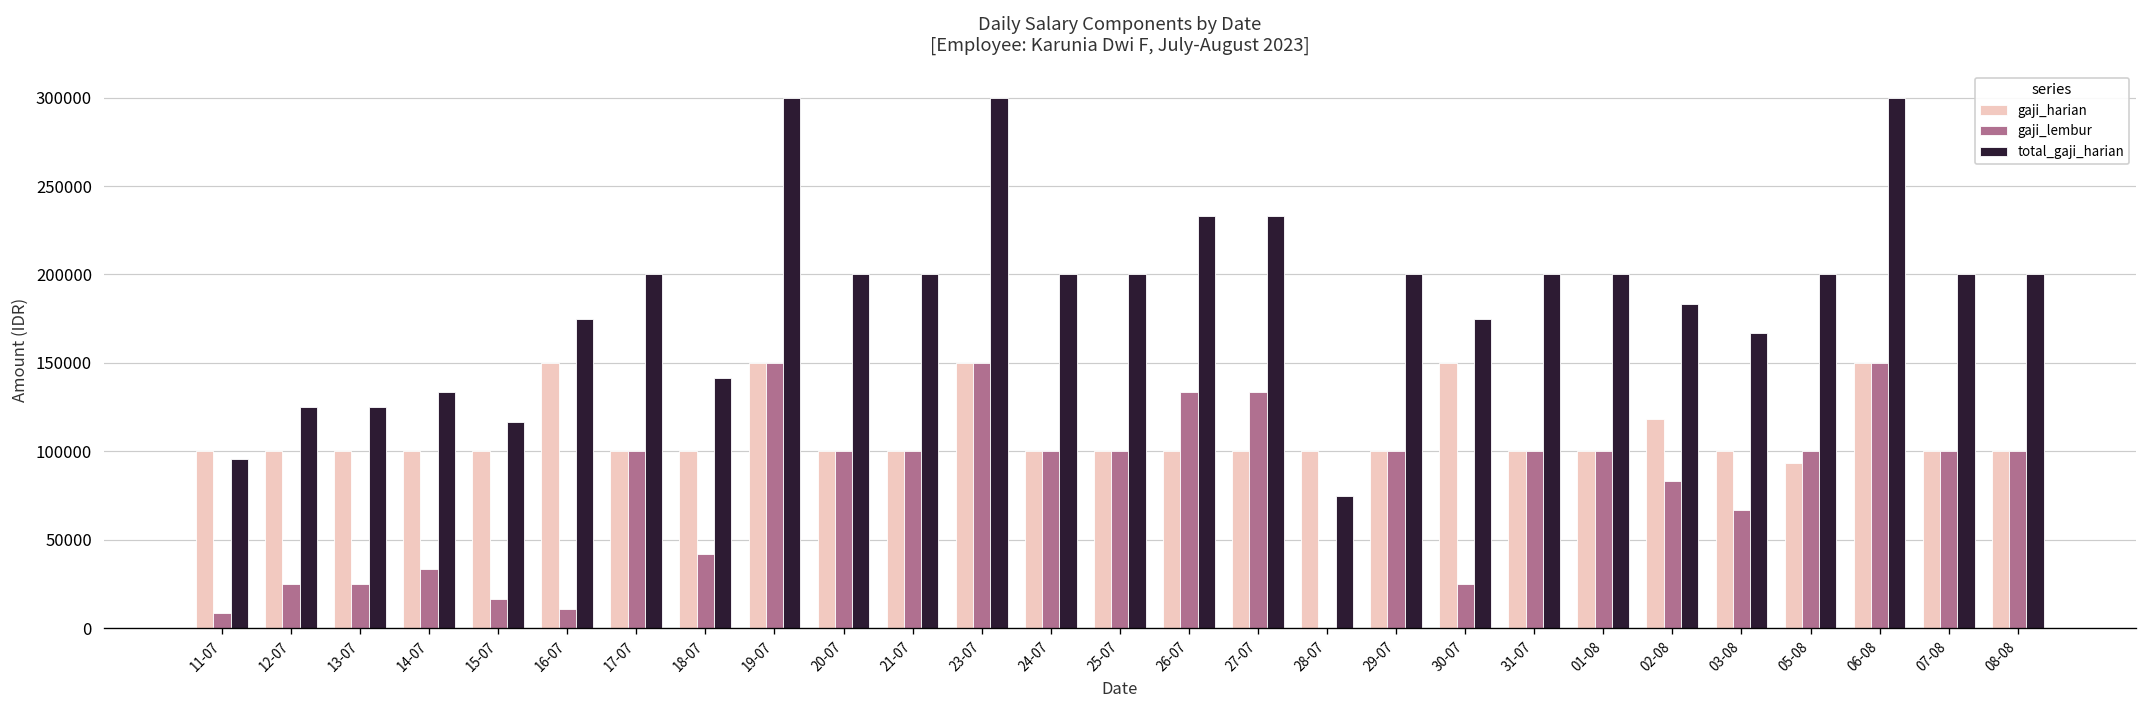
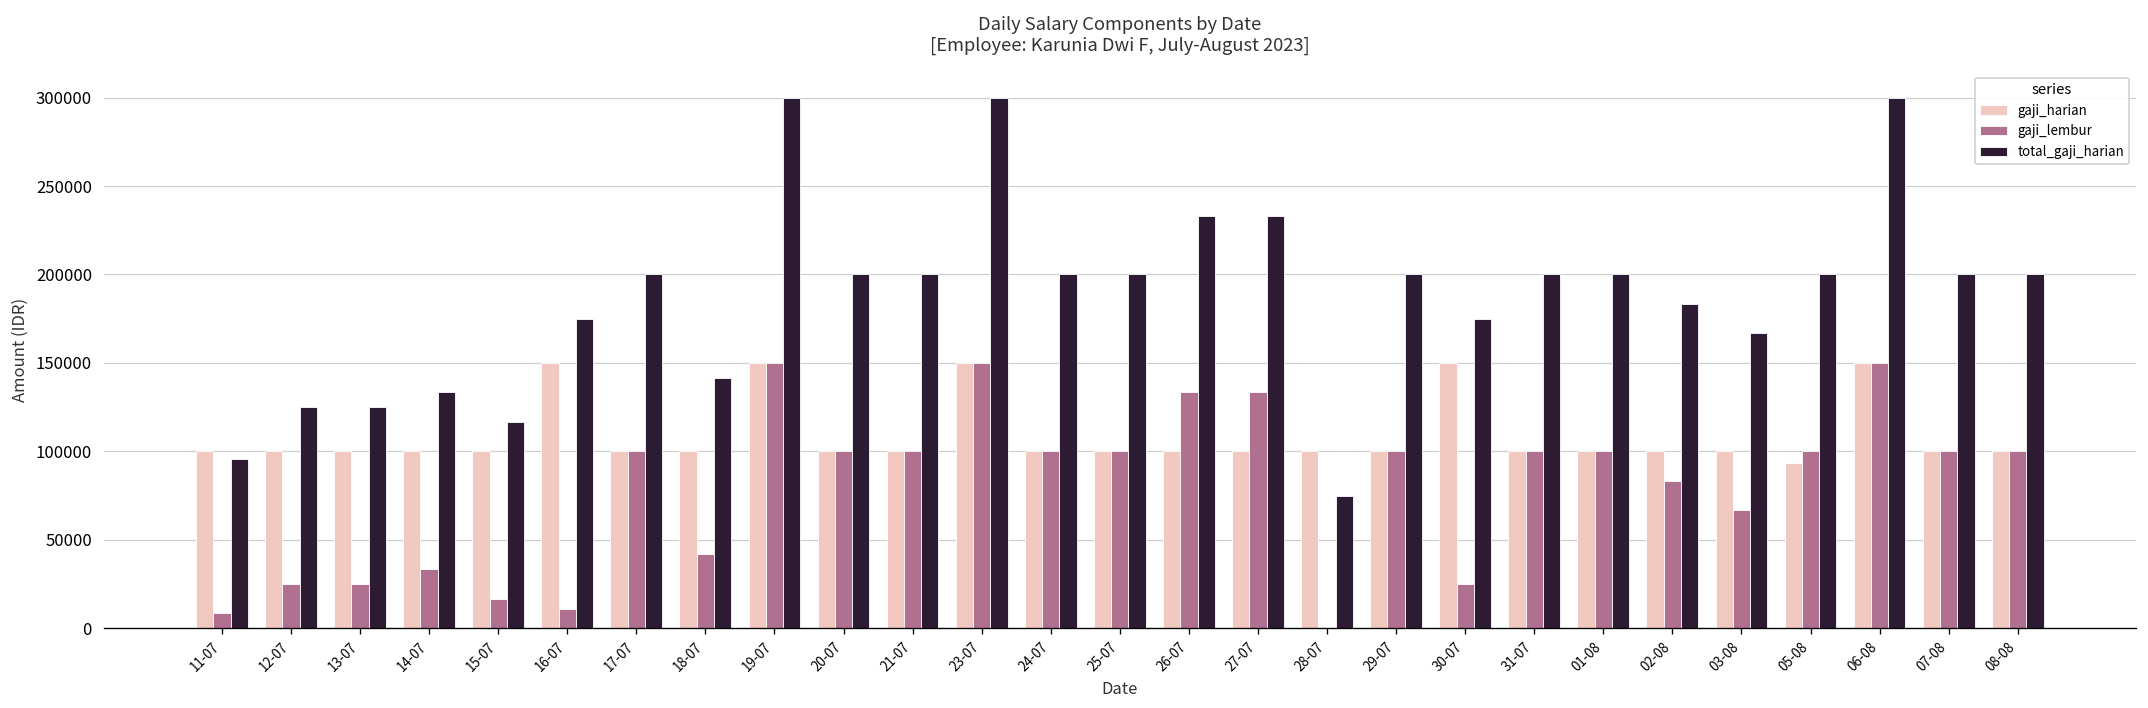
gaji_harian, 02-08: 118000 -> 100000
